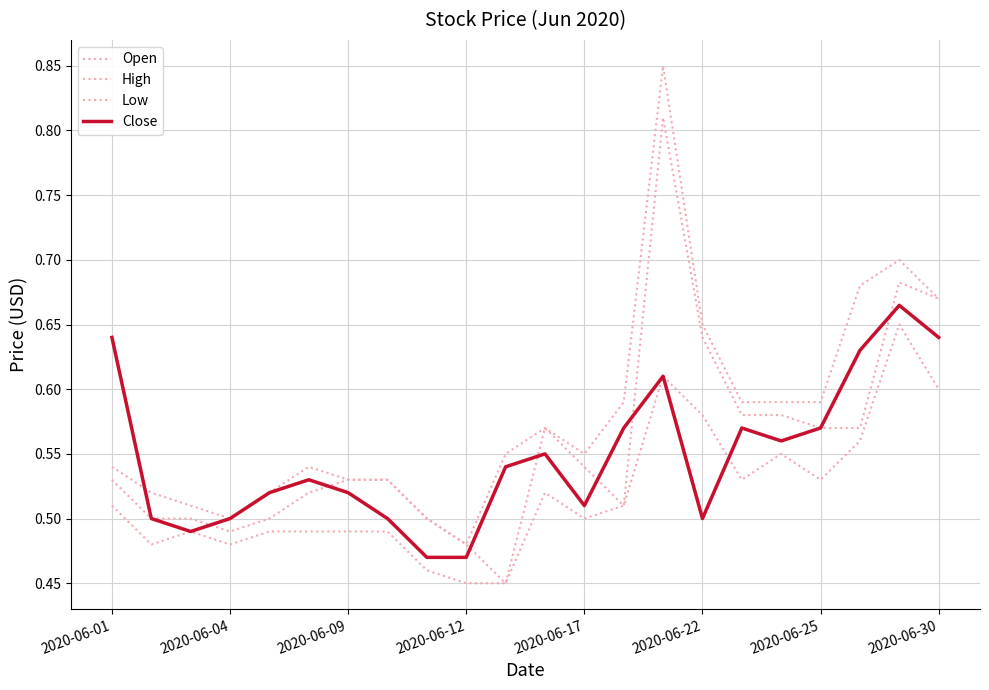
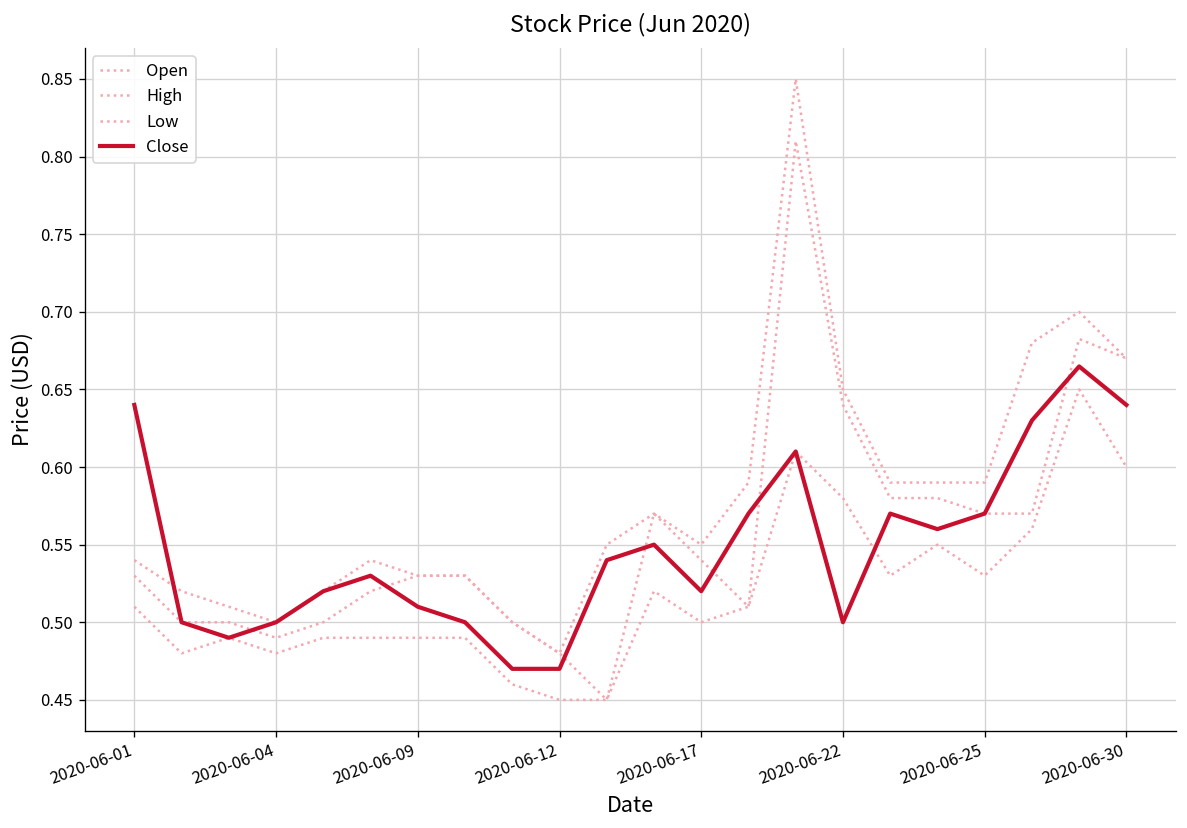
Close, 2020-06-09: 0.52 -> 0.51
Close, 2020-06-17: 0.51 -> 0.52
